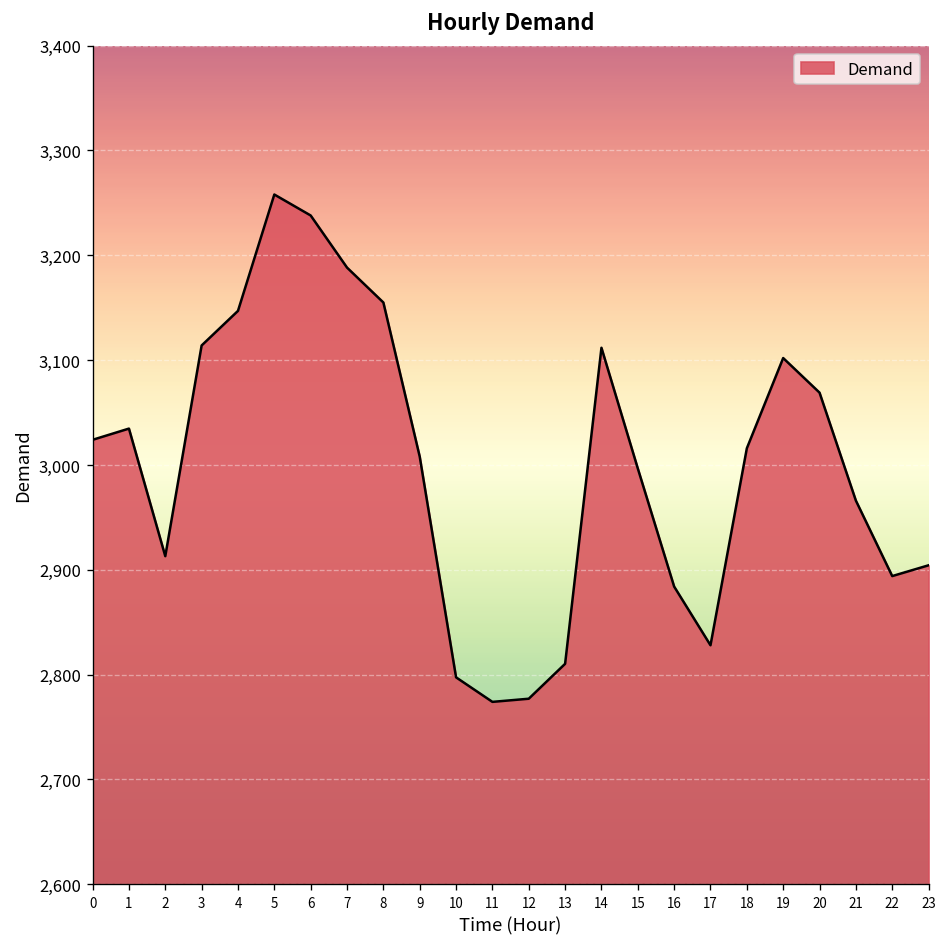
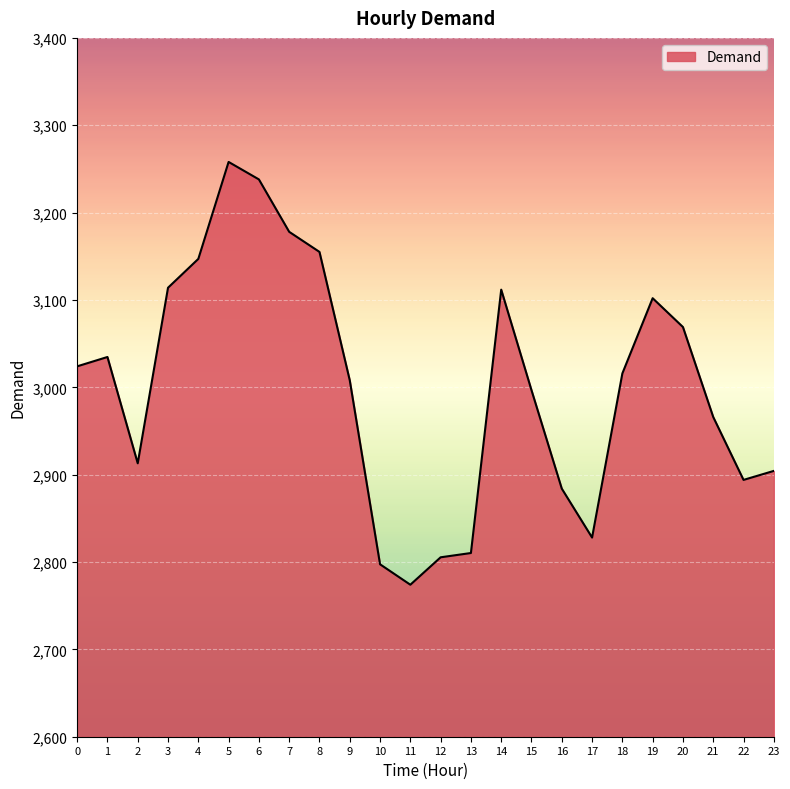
7: 3,190 -> 3,180
12: 2,780 -> 2,810
